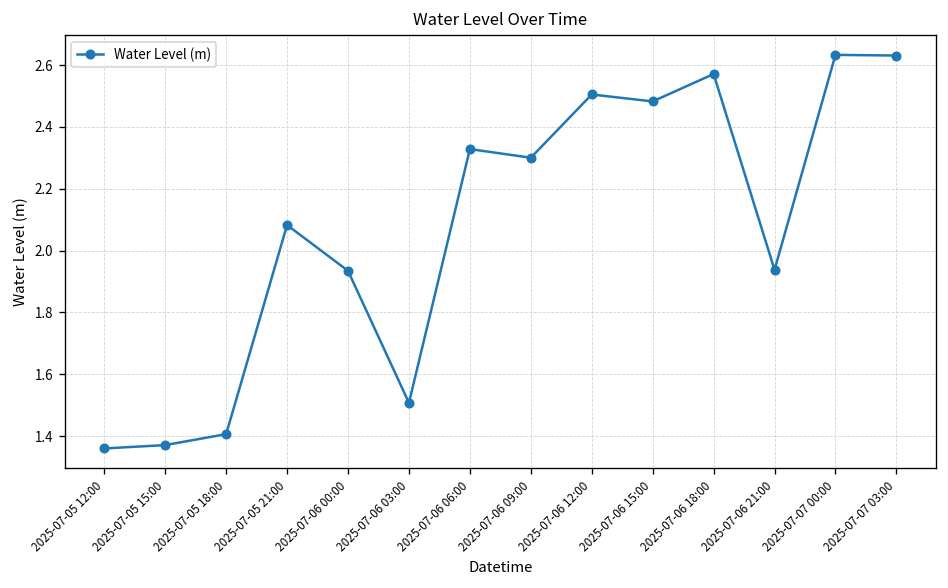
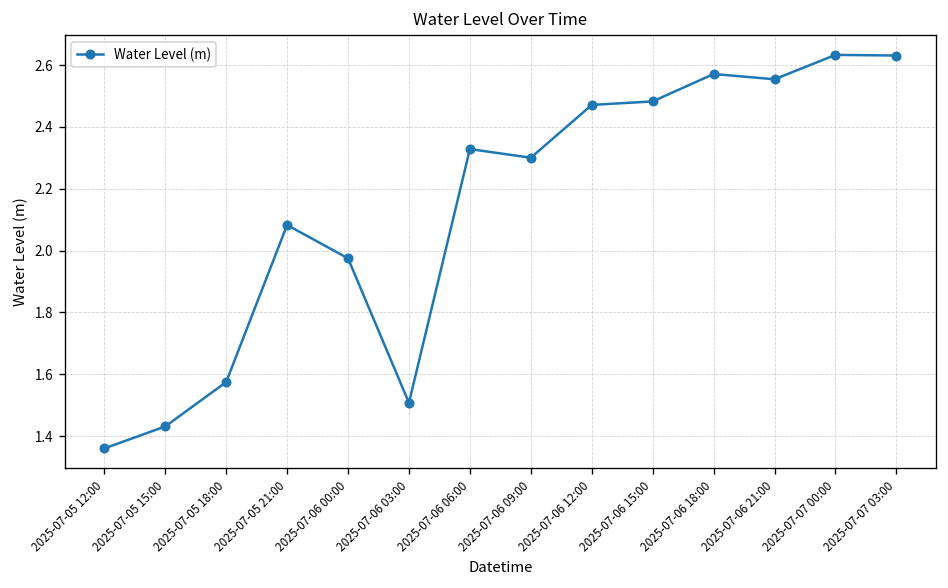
2025-07-05 15:00: 1.37 -> 1.43
2025-07-05 18:00: 1.41 -> 1.57
2025-07-06 00:00: 1.93 -> 1.97
2025-07-06 12:00: 2.50 -> 2.47
2025-07-06 21:00: 1.94 -> 2.55
